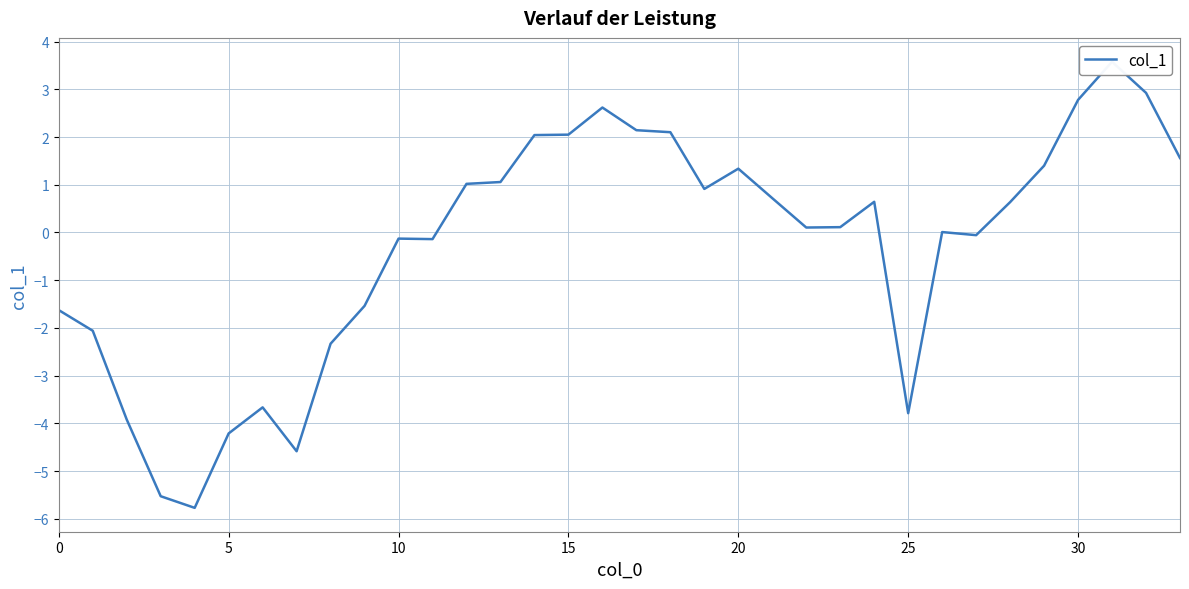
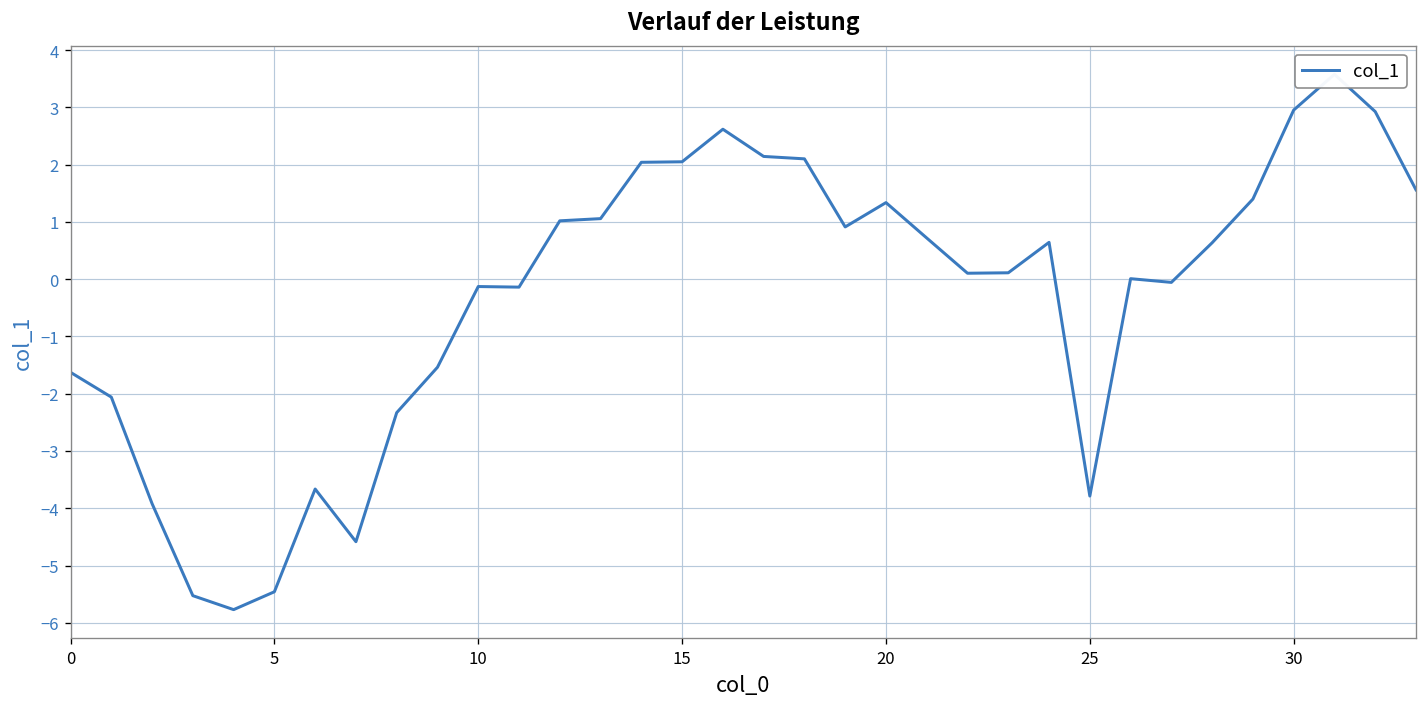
5: -4.2 -> -5.5
30: 2.8 -> 3.0
